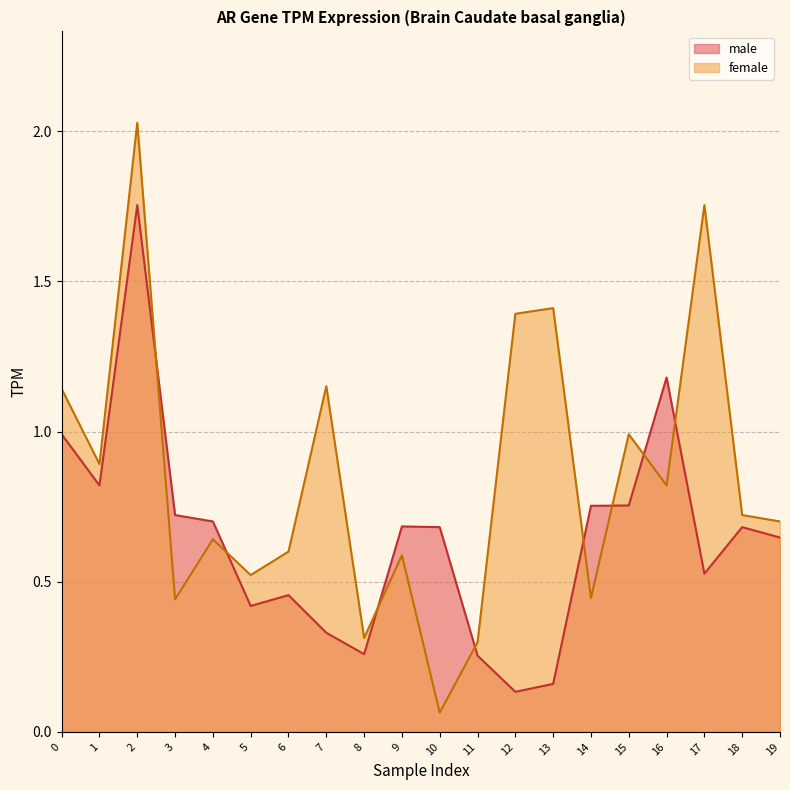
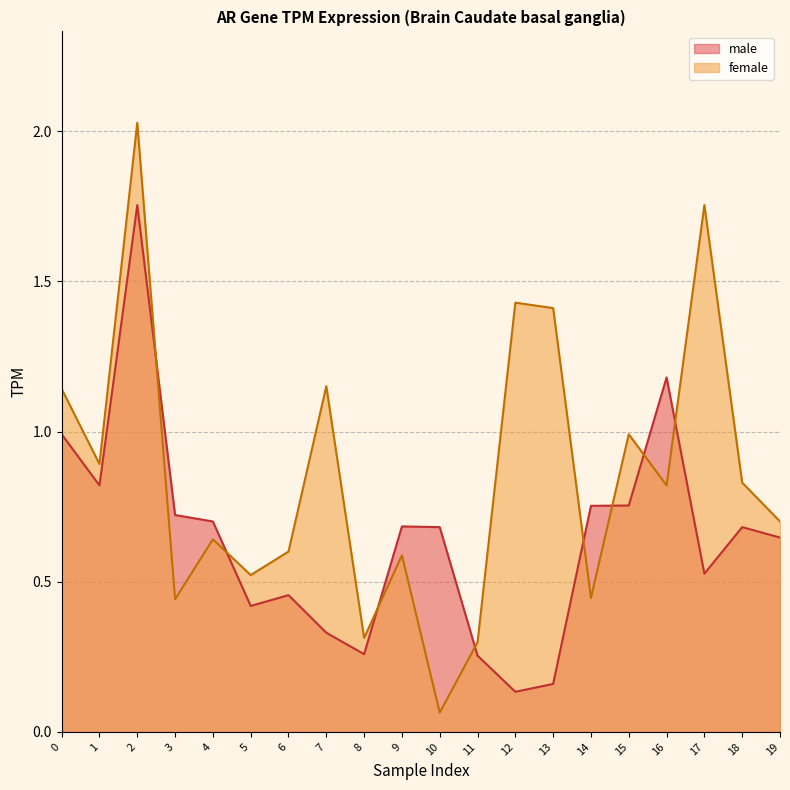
female, 12: 1.39 -> 1.43
female, 18: 0.72 -> 0.83
